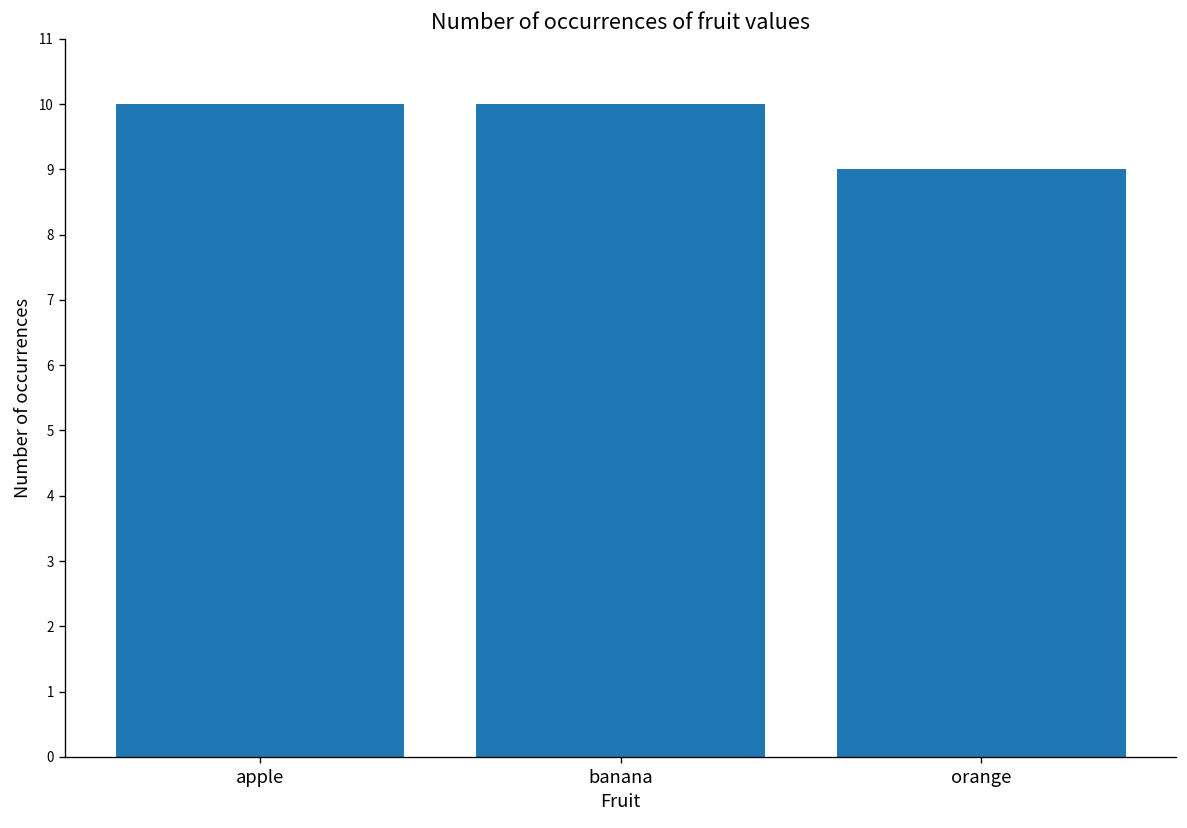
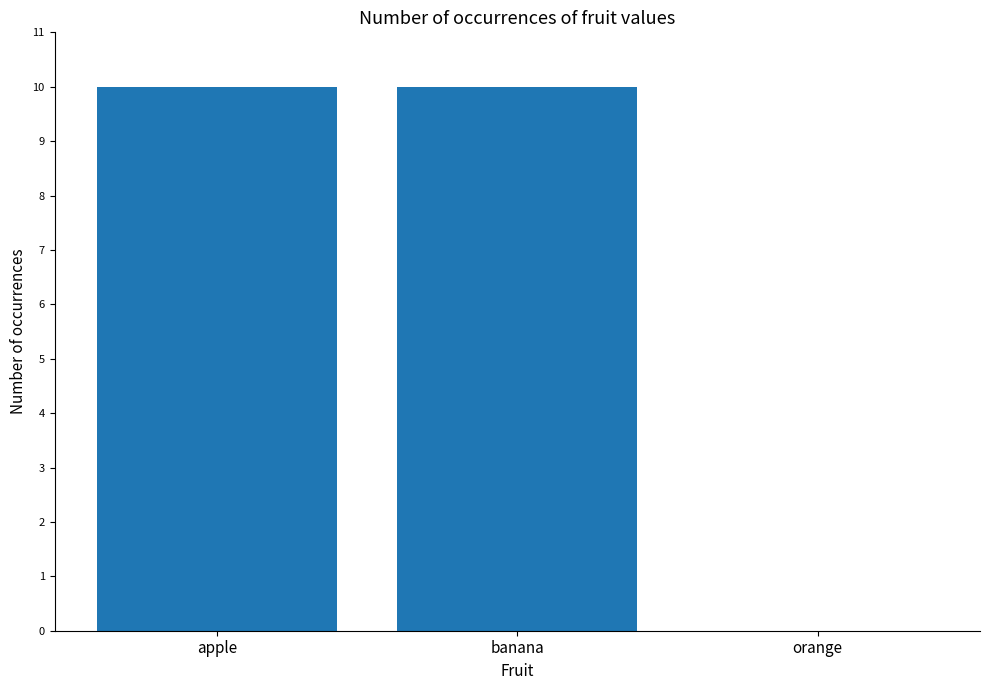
orange: 9 -> 0
